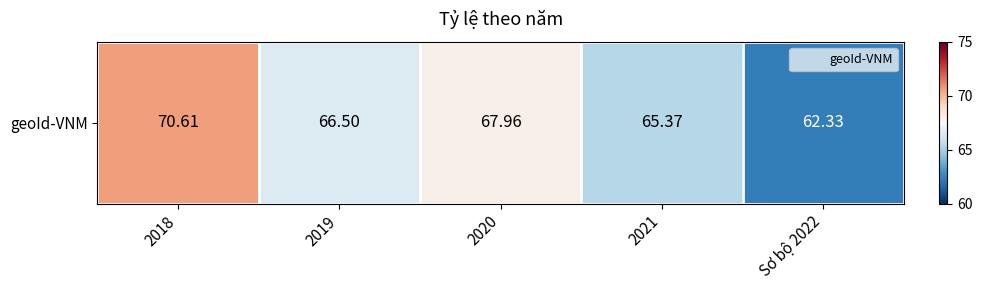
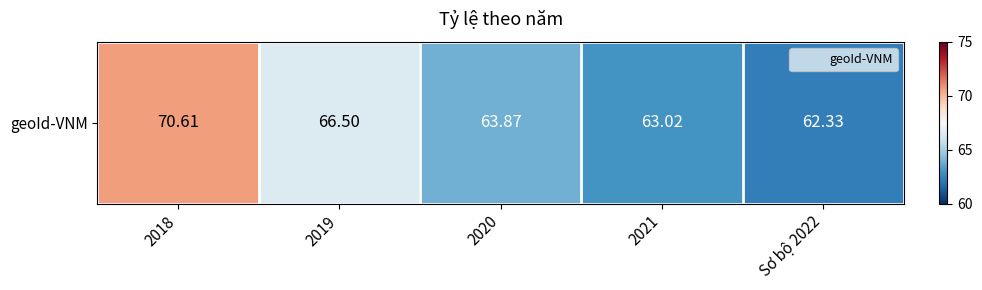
geoId-VNM, 2020: 67.96 -> 63.87
geoId-VNM, 2021: 65.37 -> 63.02
